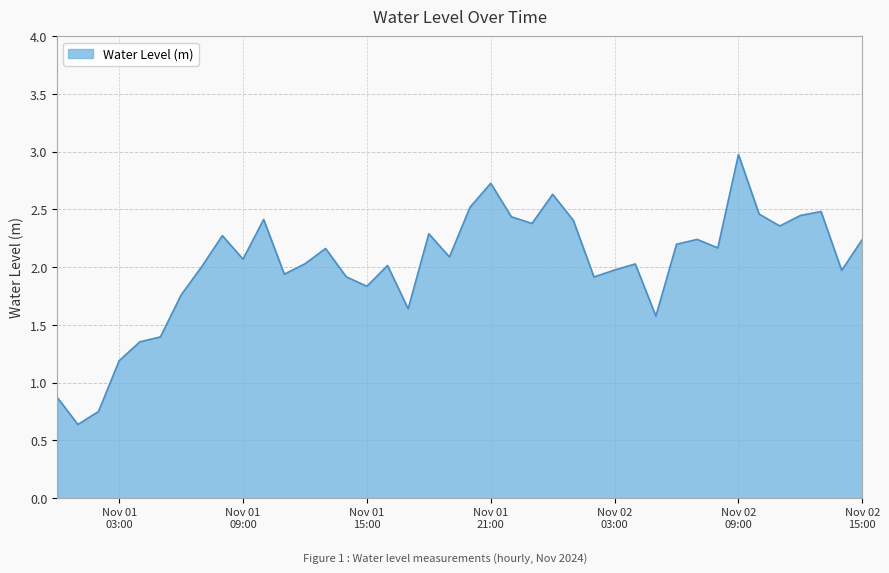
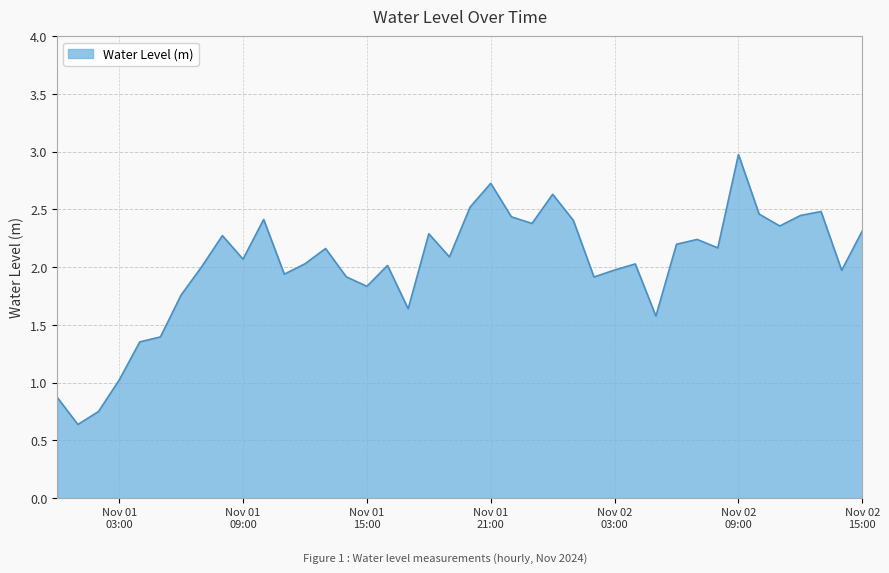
Nov 01 03:00: 1.19 -> 1.02
Nov 02 15:00: 2.24 -> 2.31
